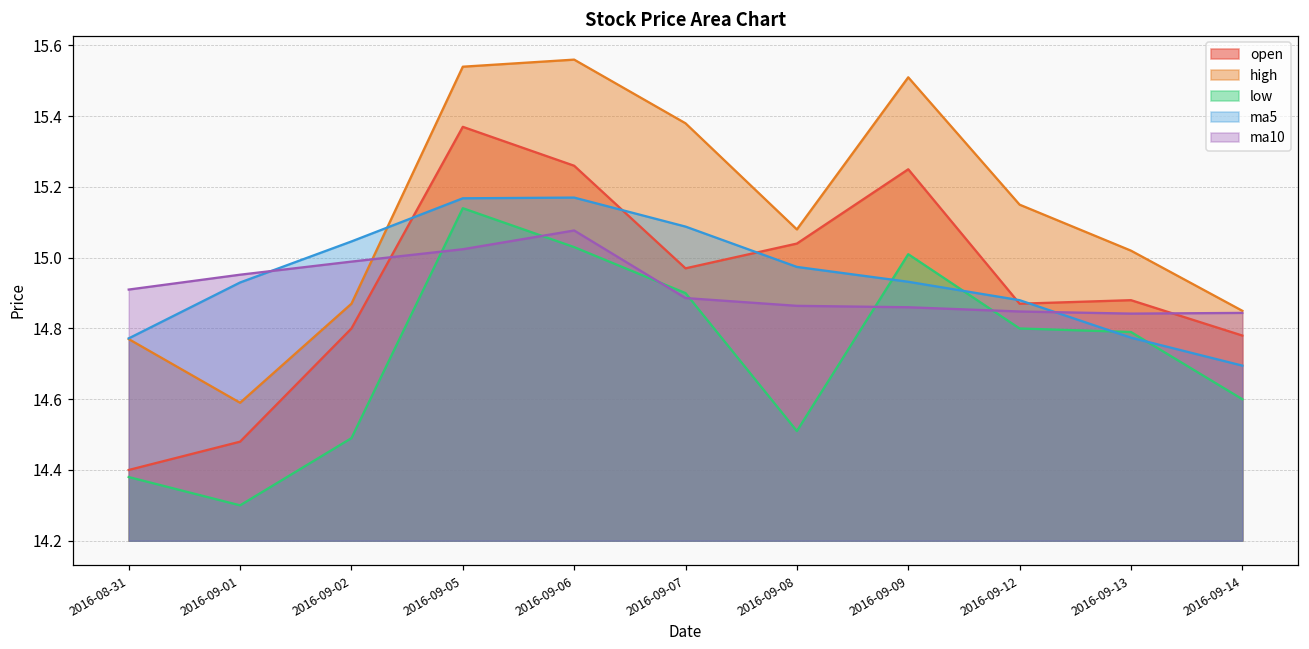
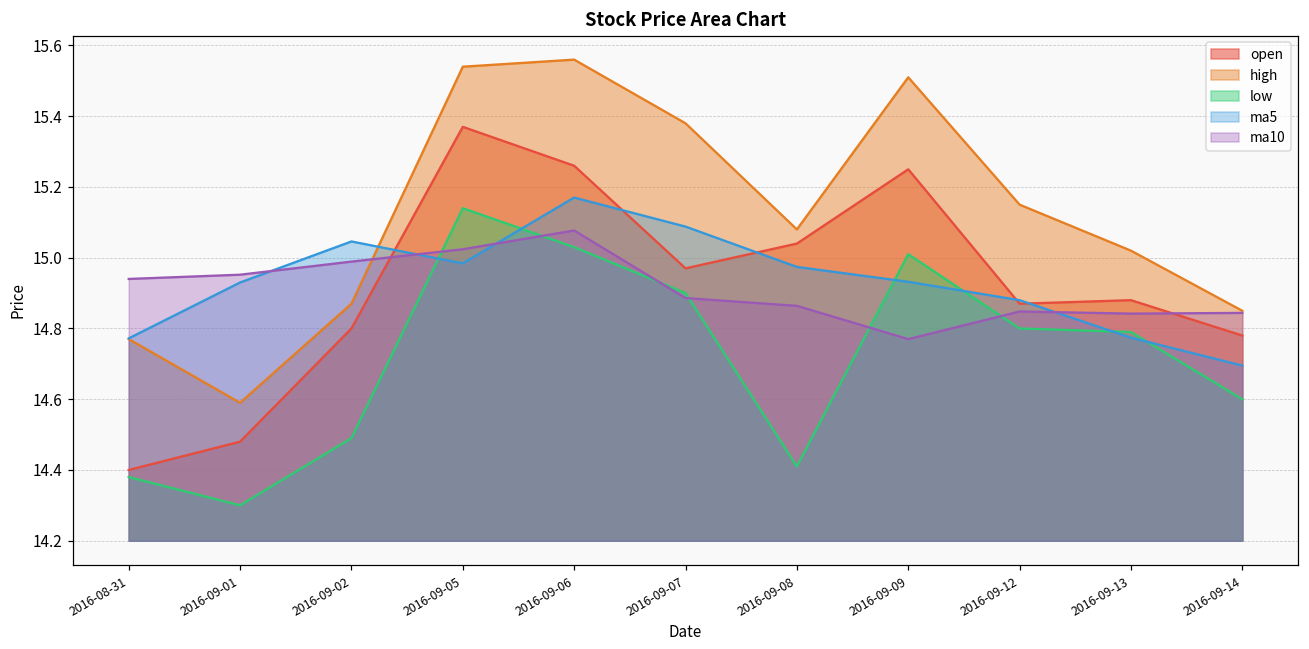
ma10, 2016-08-31: 14.91 -> 14.94
ma5, 2016-09-05: 15.17 -> 14.98
low, 2016-09-08: 14.51 -> 14.41
ma10, 2016-09-09: 14.86 -> 14.77
